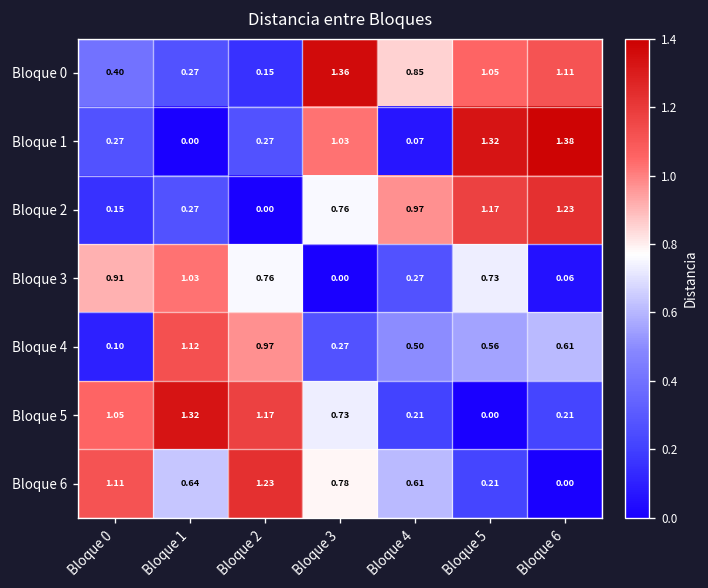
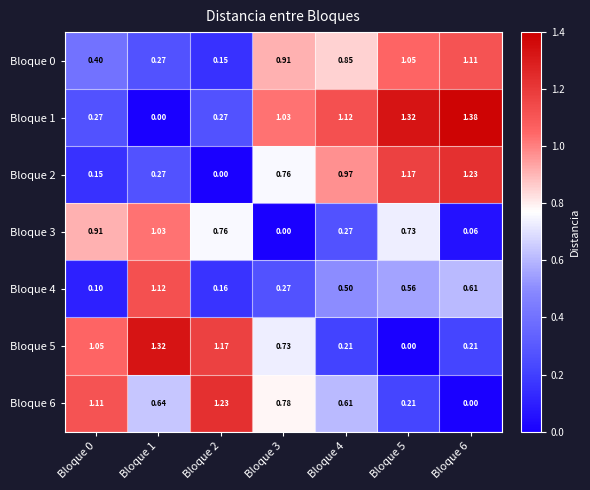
Bloque 0, Bloque 3: 1.36 -> 0.91
Bloque 1, Bloque 4: 0.07 -> 1.12
Bloque 4, Bloque 2: 0.97 -> 0.16
